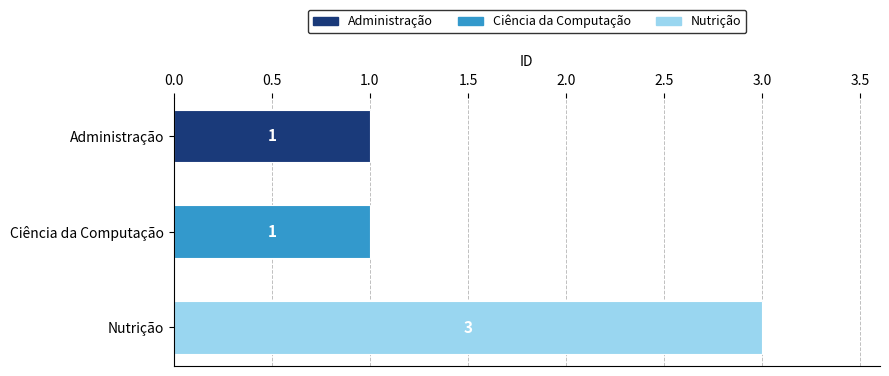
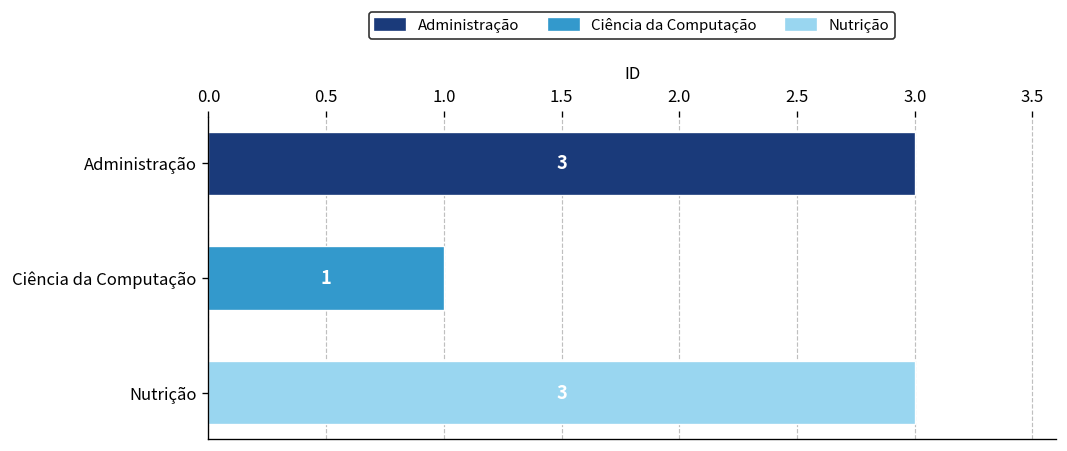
Administração: 1 -> 3
